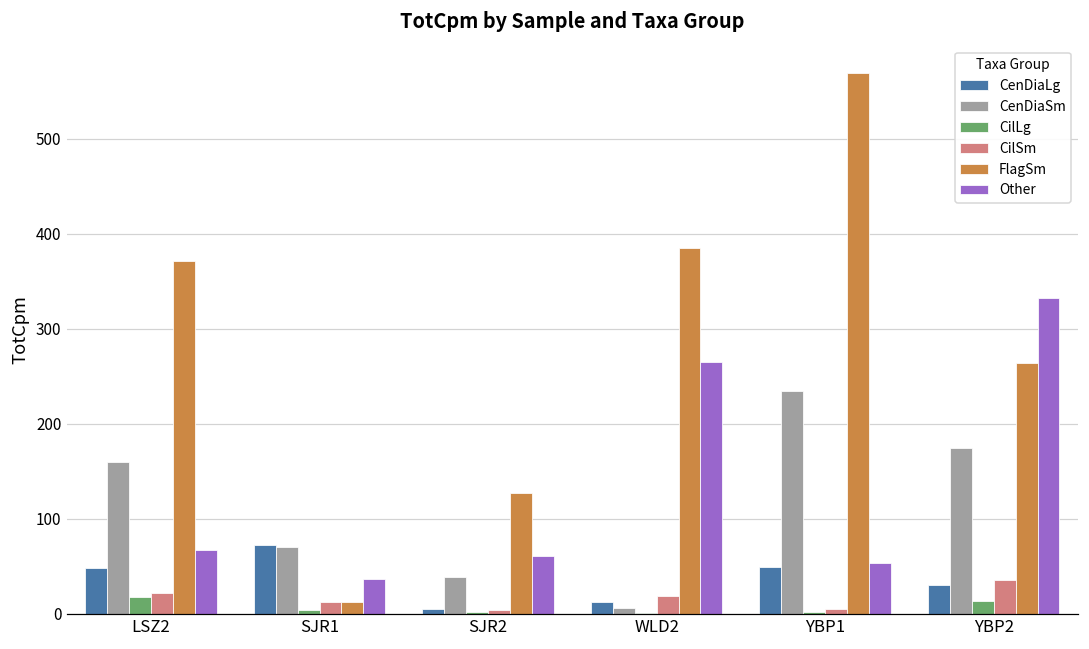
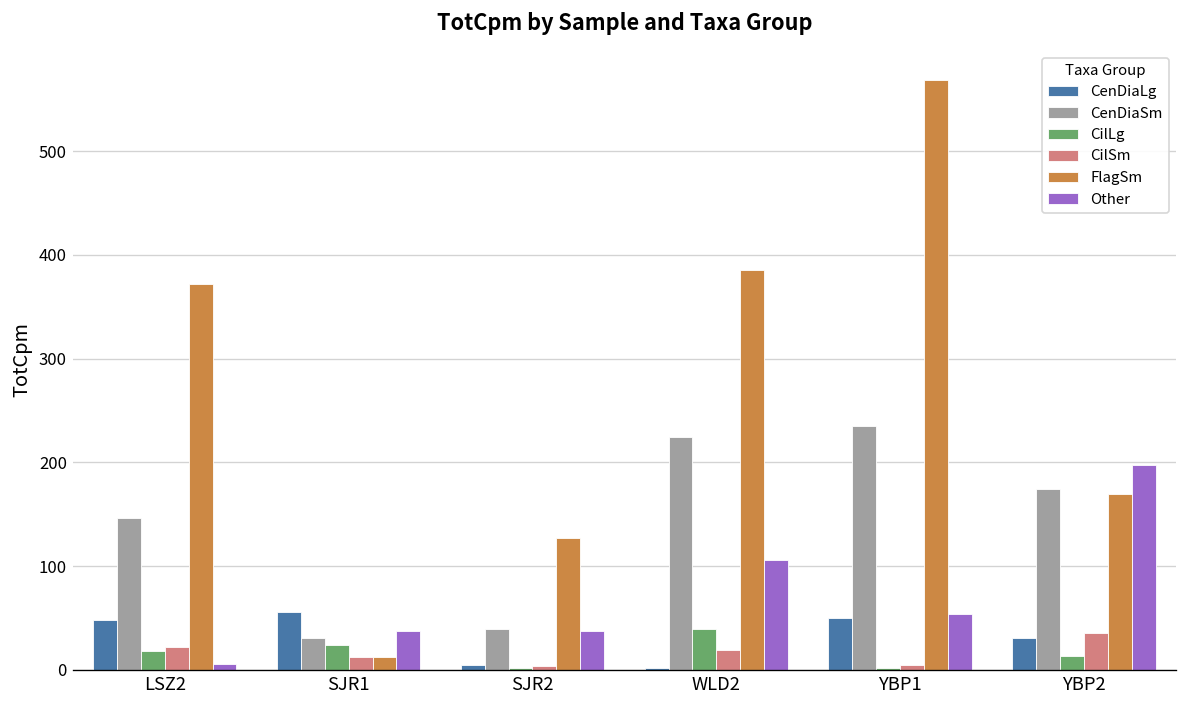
CenDiaSm, LSZ2: 160 -> 150
Other, LSZ2: 70 -> 10
CenDiaLg, SJR1: 70 -> 60
CenDiaSm, SJR1: 70 -> 30
CilLg, SJR1: 0 -> 20
Other, SJR2: 60 -> 40
CenDiaLg, WLD2: 10 -> 0
CenDiaSm, WLD2: 10 -> 220
CilLg, WLD2: 0 -> 40
Other, WLD2: 270 -> 110
FlagSm, YBP2: 260 -> 170
Other, YBP2: 330 -> 200
